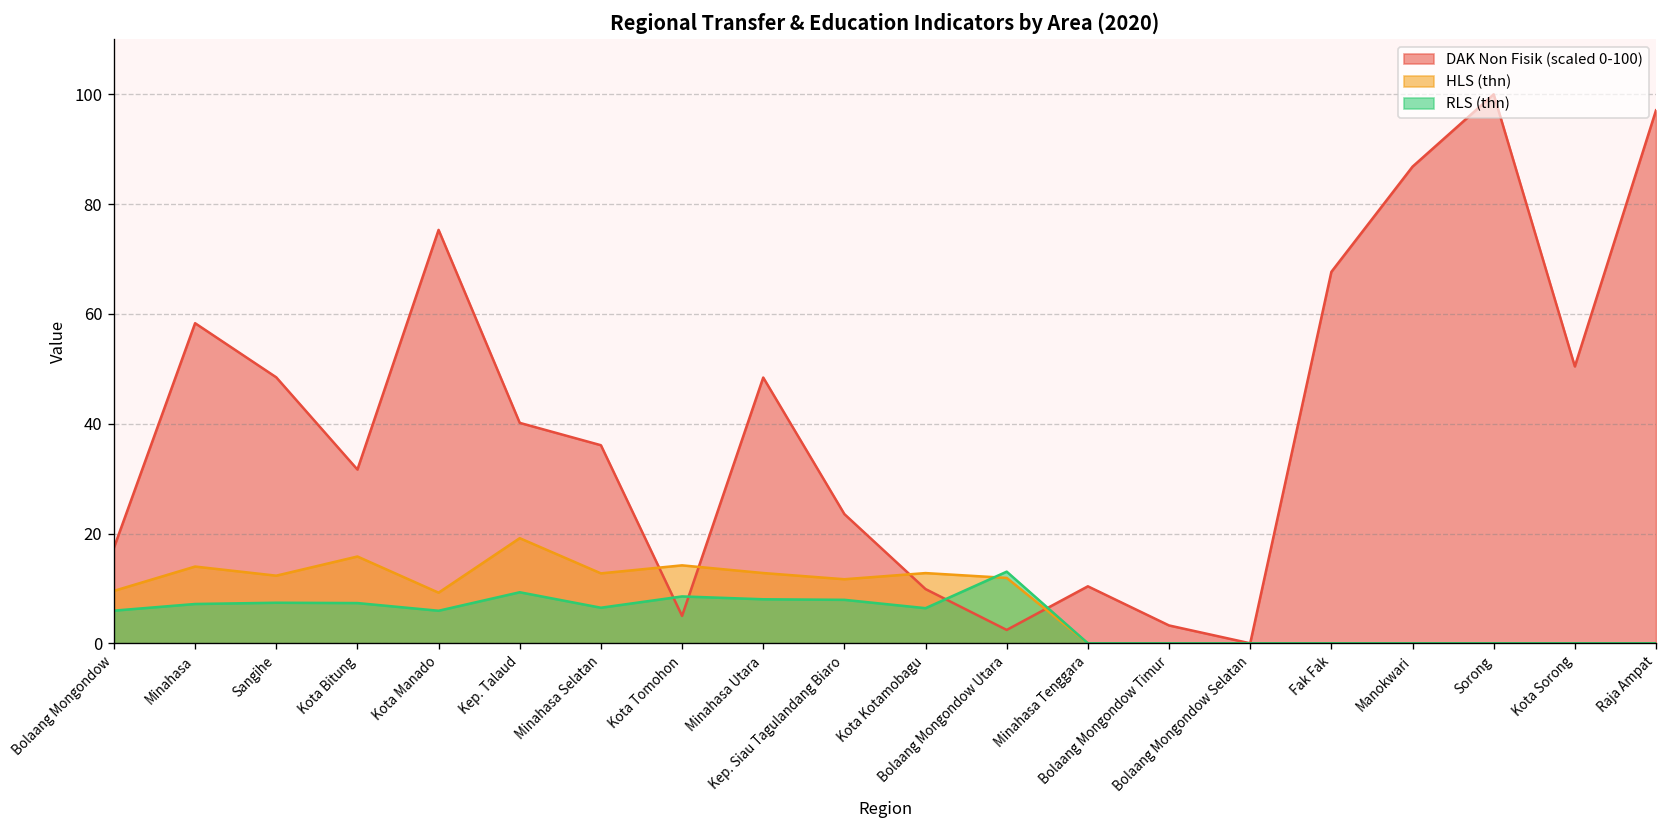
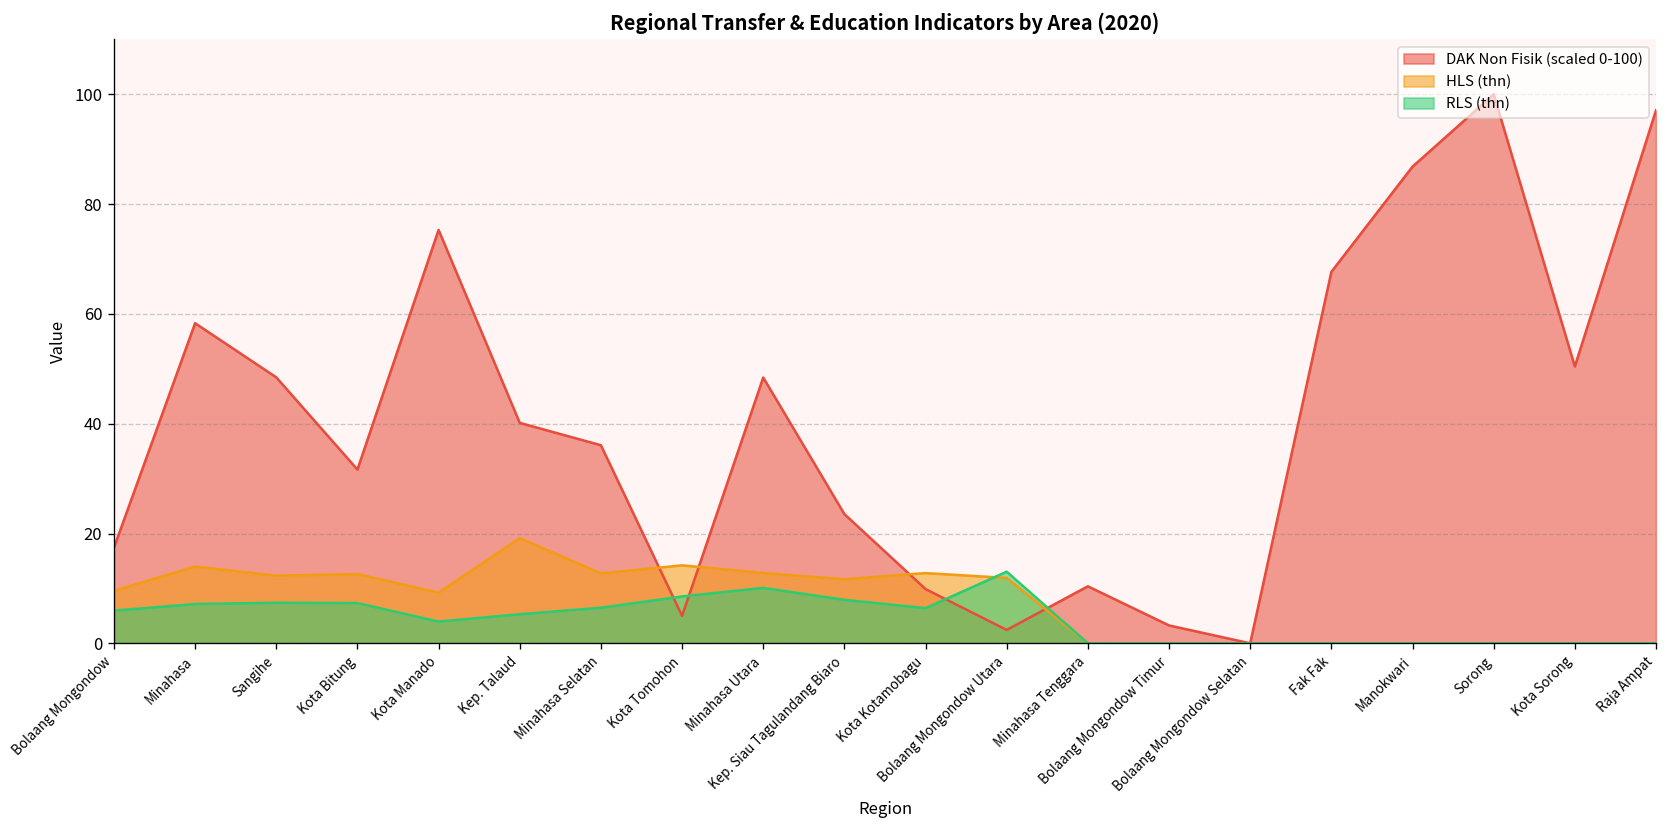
HLS (thn), Kota Bitung: 16 -> 13
RLS (thn), Kota Manado: 6 -> 4
RLS (thn), Kep. Talaud: 9 -> 5
RLS (thn), Minahasa Utara: 8 -> 10
